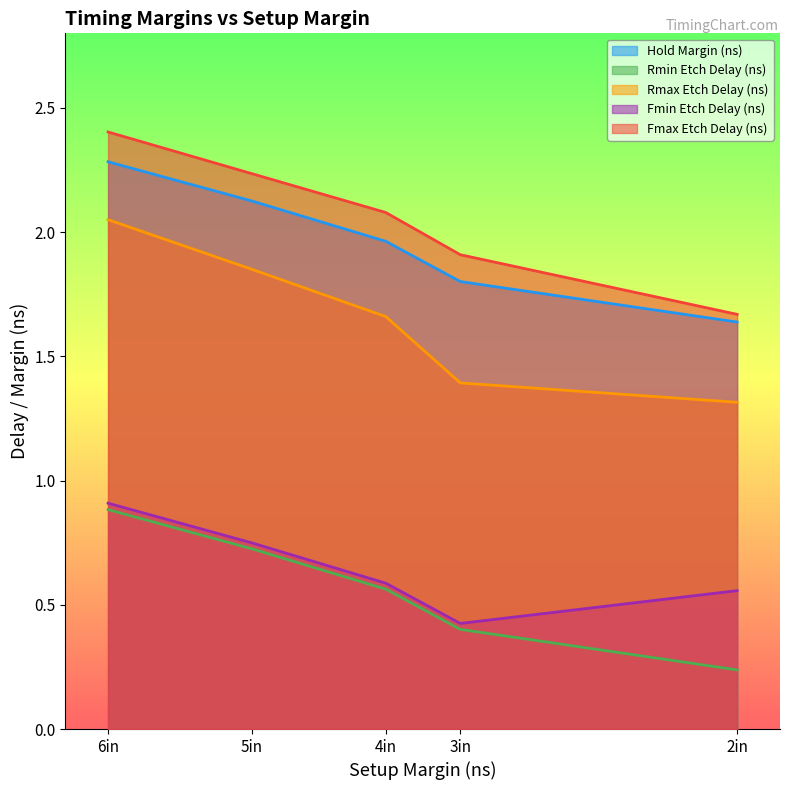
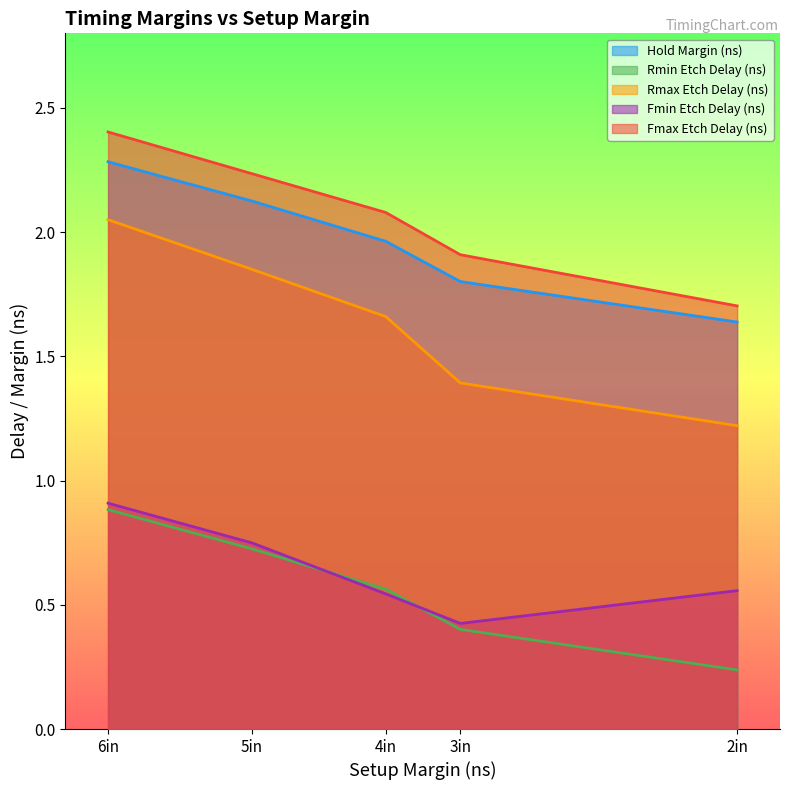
Fmin Etch Delay (ns), 4in: 0.59 -> 0.54
Rmax Etch Delay (ns), 2in: 1.32 -> 1.22
Fmax Etch Delay (ns), 2in: 1.67 -> 1.70
